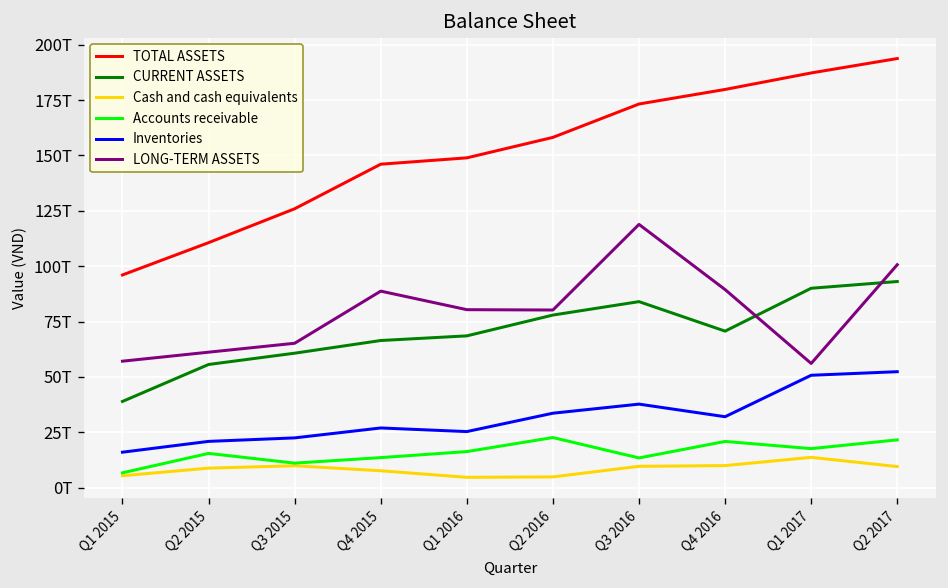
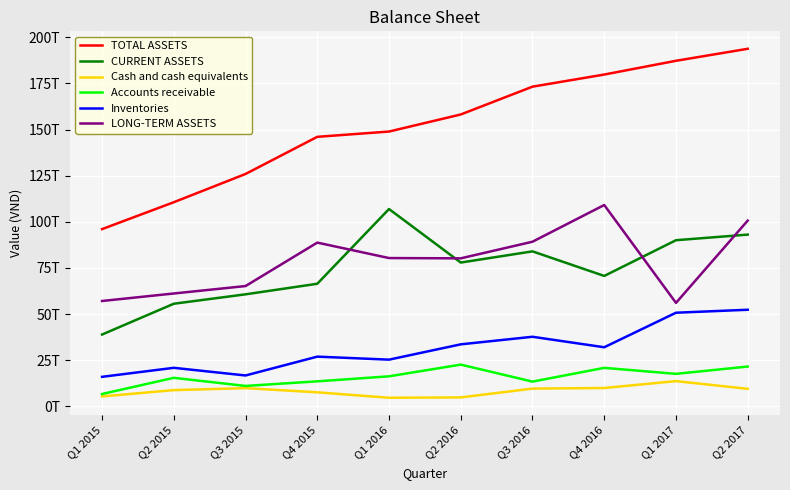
Inventories, Q3 2015: 22T -> 17T
CURRENT ASSETS, Q1 2016: 69T -> 107T
LONG-TERM ASSETS, Q3 2016: 119T -> 89T
LONG-TERM ASSETS, Q4 2016: 89T -> 109T
